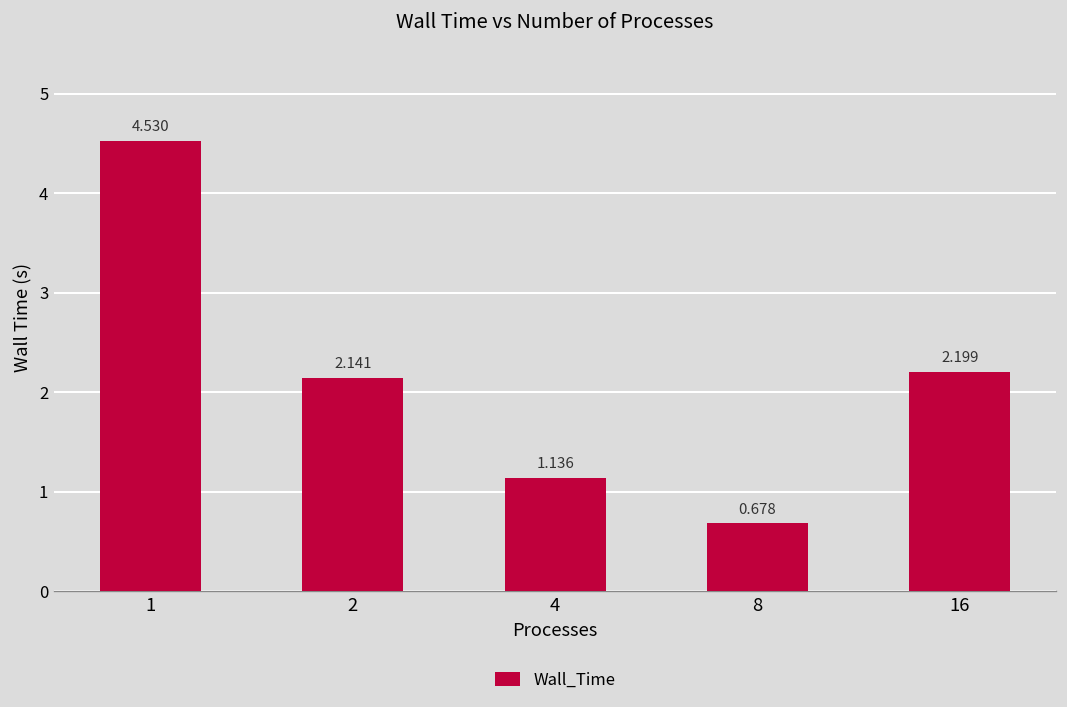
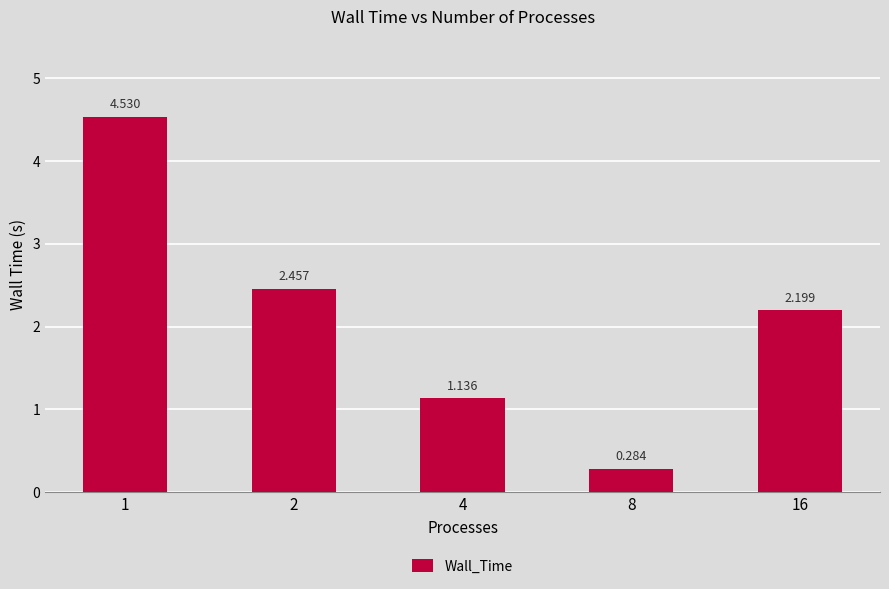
2: 2.141 -> 2.457
8: 0.678 -> 0.284
